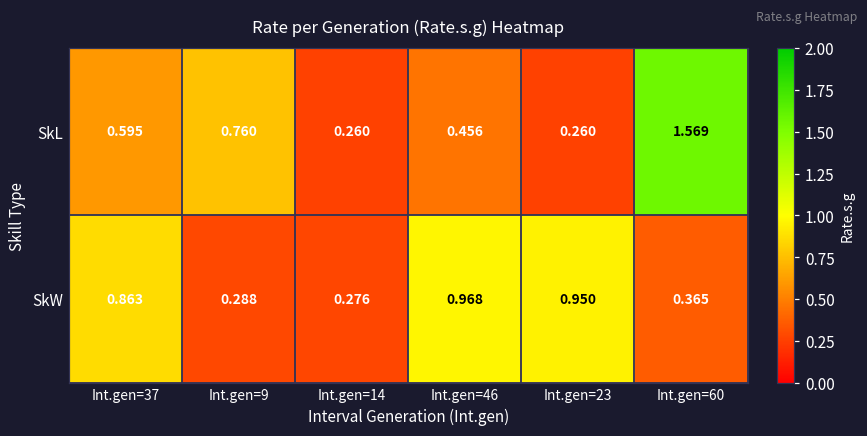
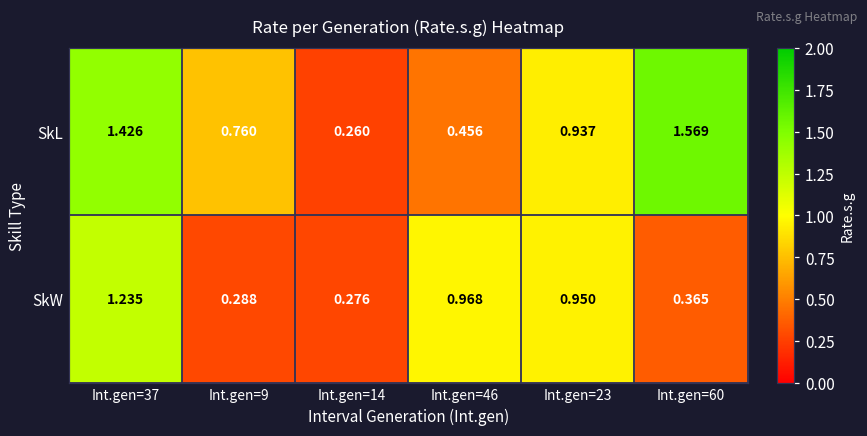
SkL, Int.gen=37: 0.595 -> 1.426
SkL, Int.gen=23: 0.260 -> 0.937
SkW, Int.gen=37: 0.863 -> 1.235
